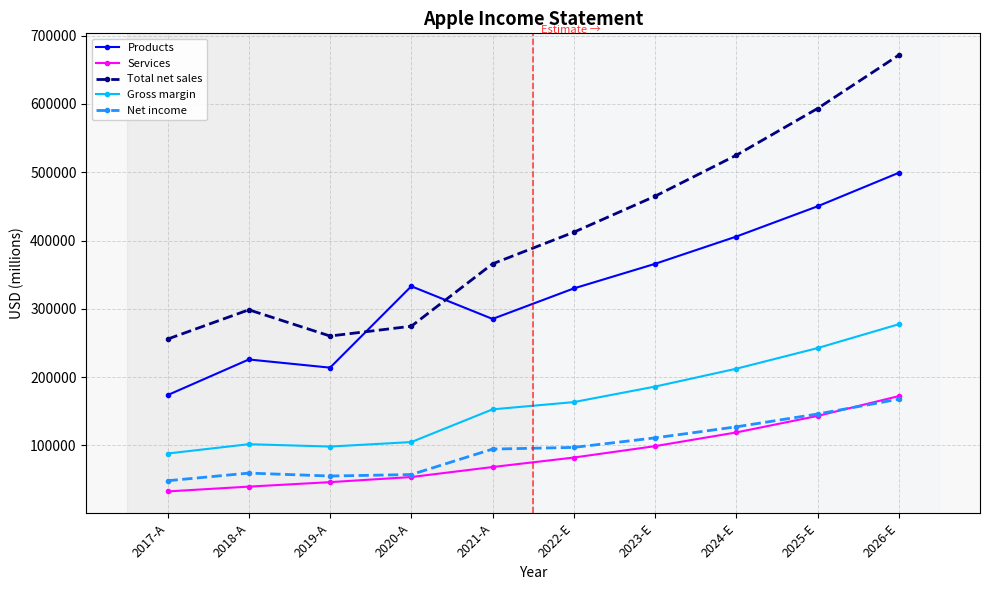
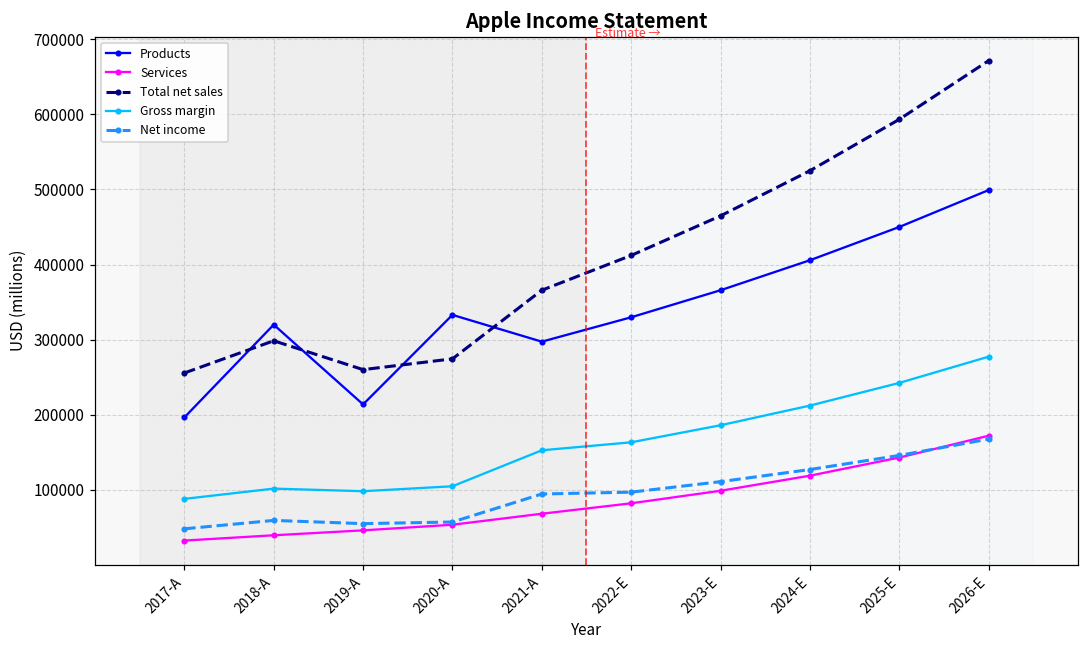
Products, 2017-A: 170000 -> 200000
Products, 2018-A: 230000 -> 320000
Products, 2021-A: 290000 -> 300000
